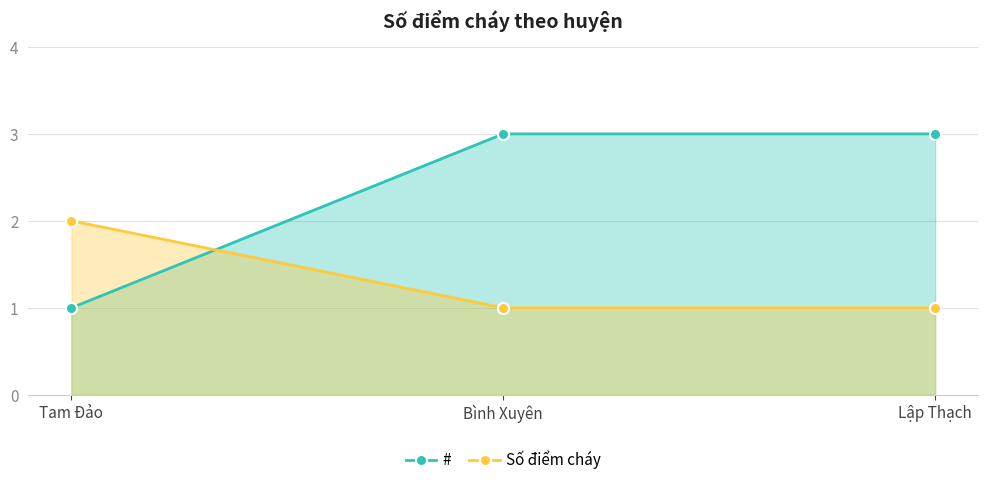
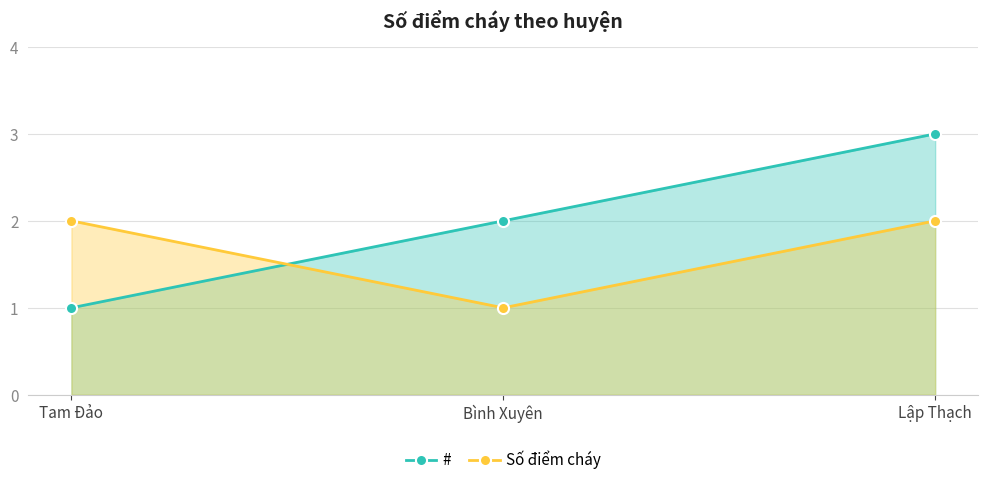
#, Bình Xuyên: 3 -> 2
Số điểm cháy, Lập Thạch: 1 -> 2
